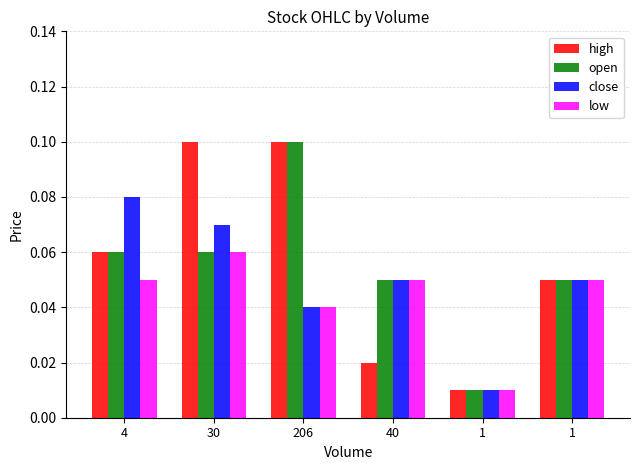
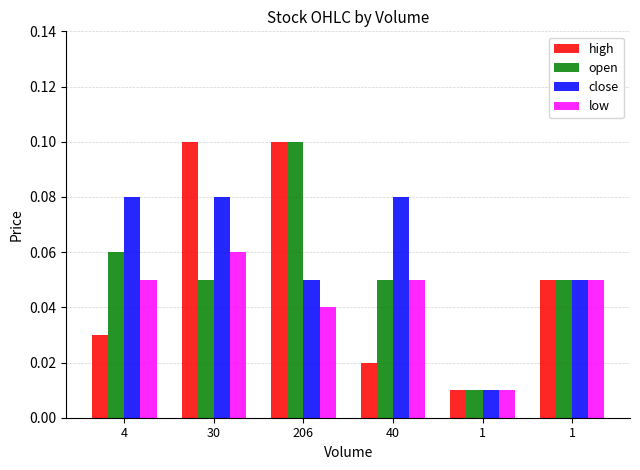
high, 4: 0.06 -> 0.03
open, 30: 0.06 -> 0.05
close, 30: 0.07 -> 0.08
close, 206: 0.04 -> 0.05
close, 40: 0.05 -> 0.08
